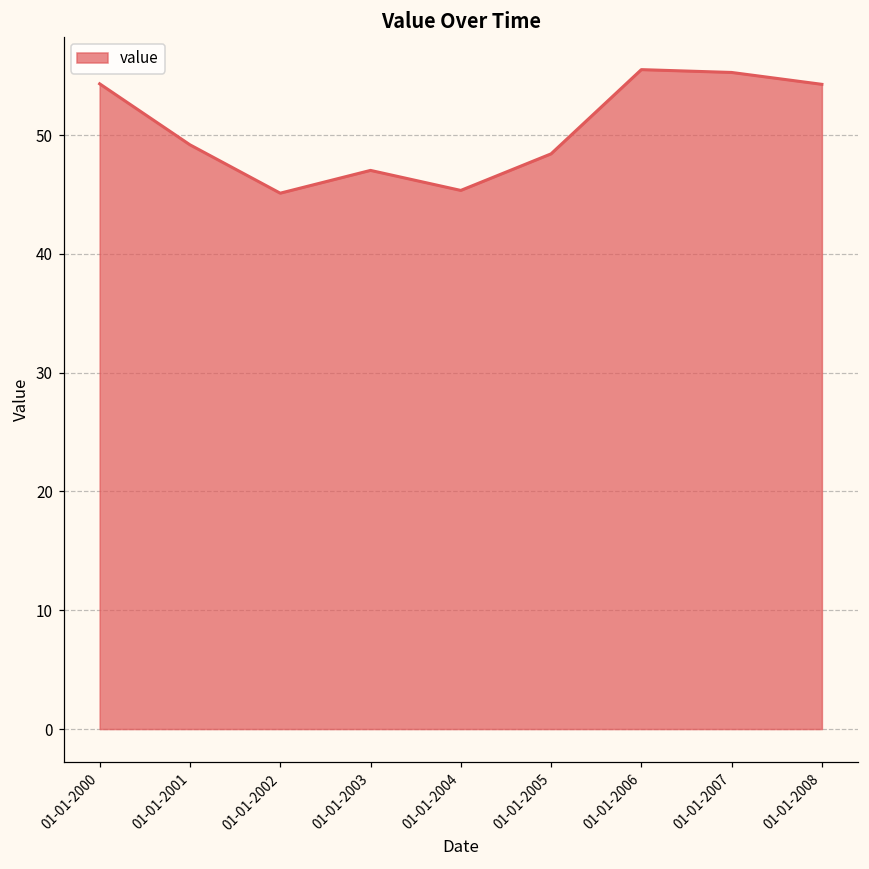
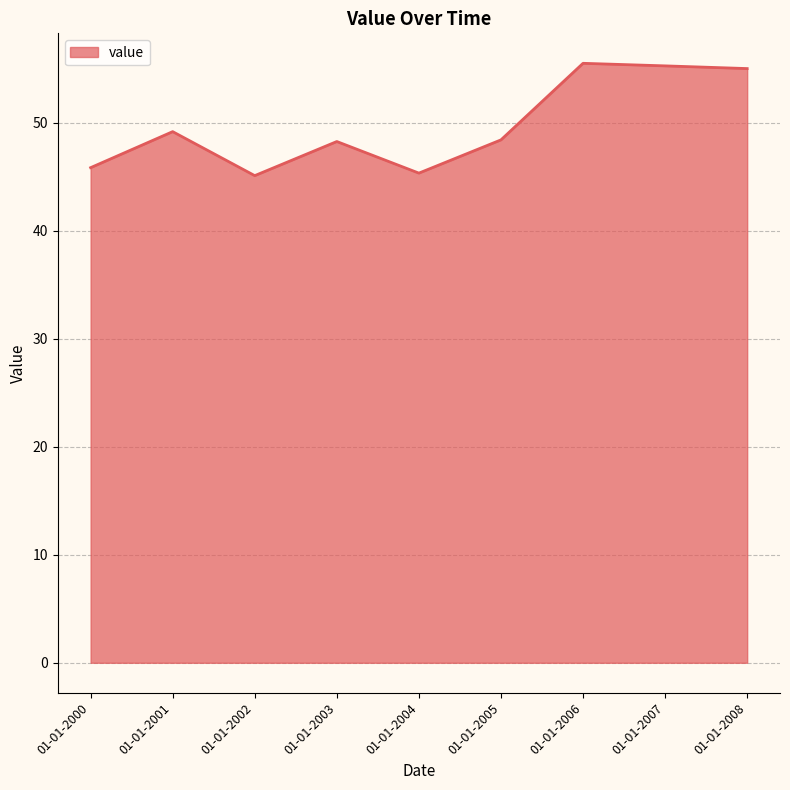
01-01-2000: 54.3 -> 45.8
01-01-2003: 47.0 -> 48.3
01-01-2008: 54.3 -> 55.0
